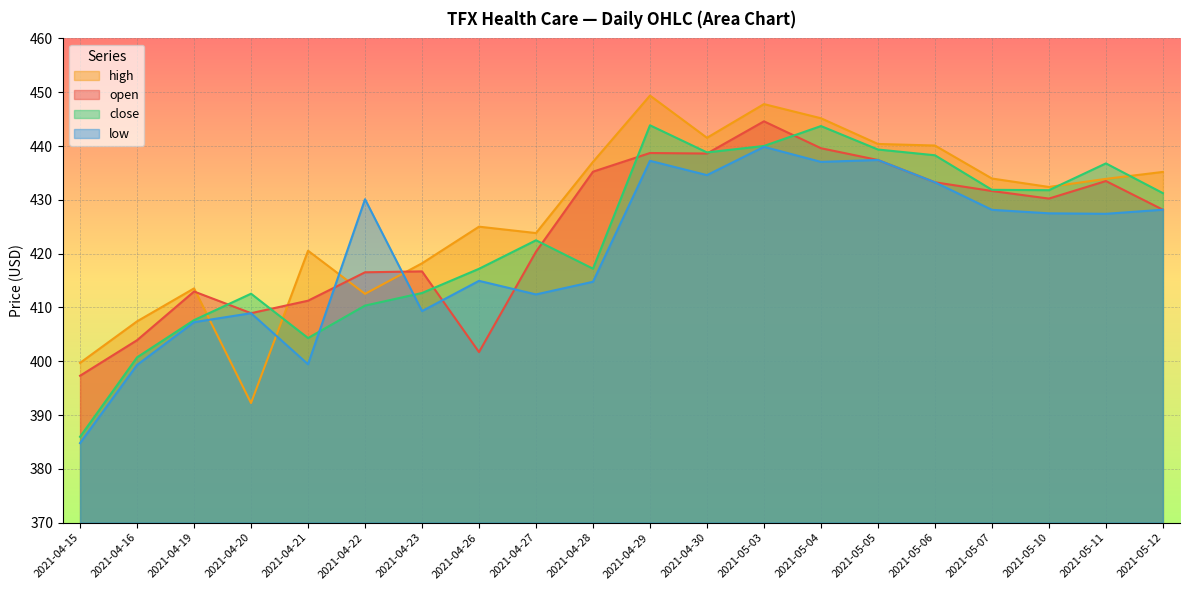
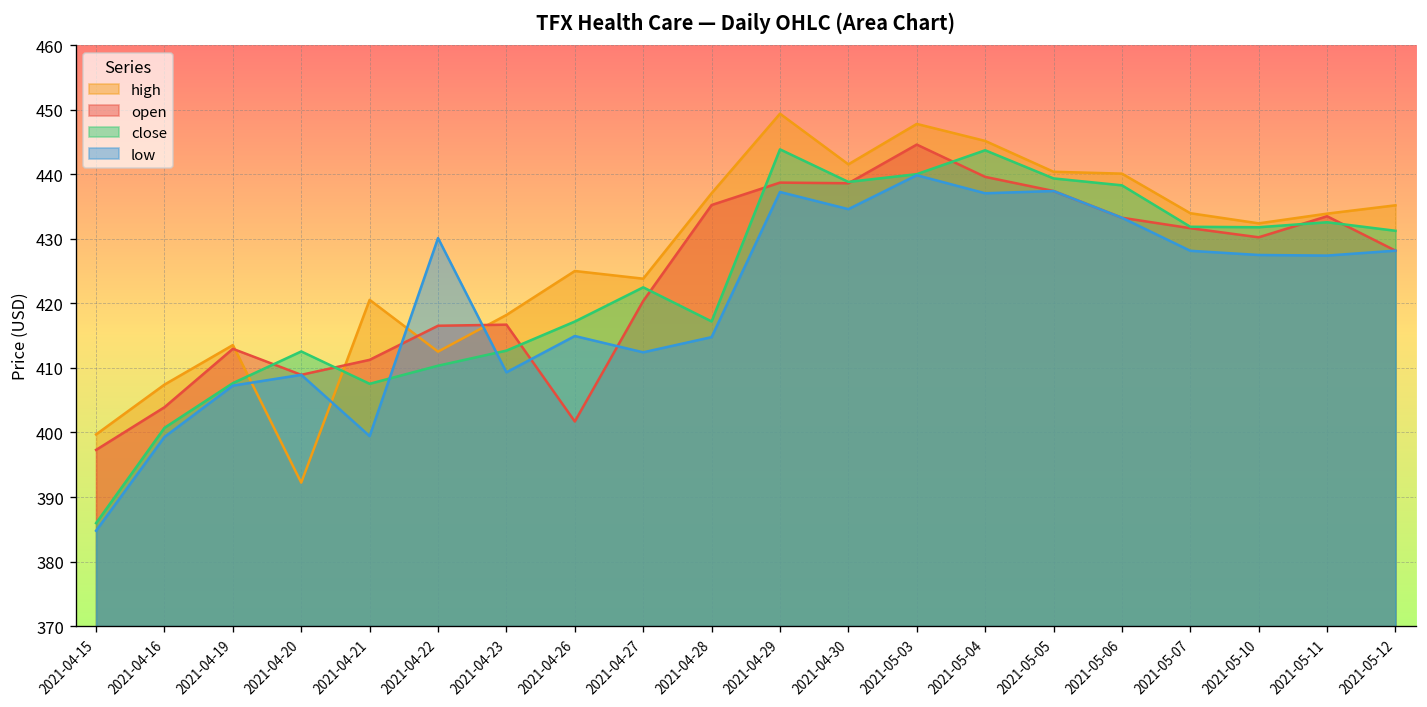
close, 2021-04-21: 404 -> 408
close, 2021-05-11: 437 -> 433
